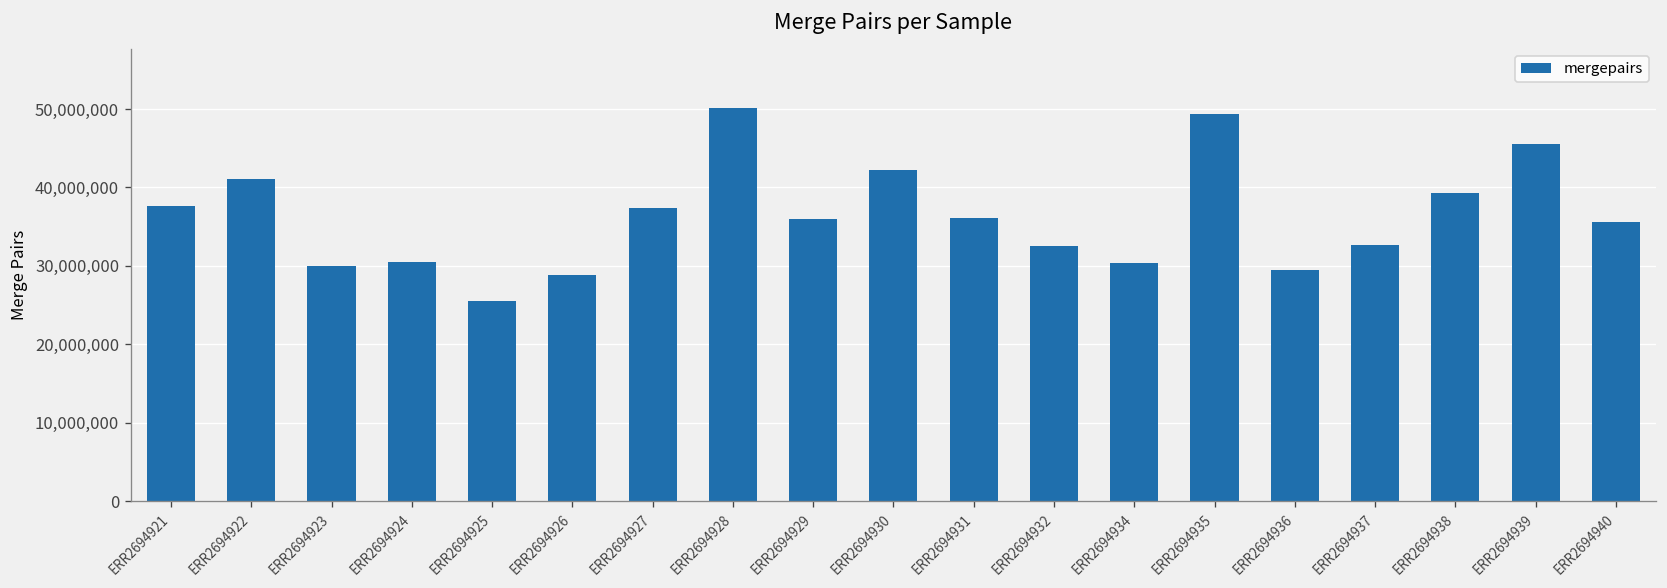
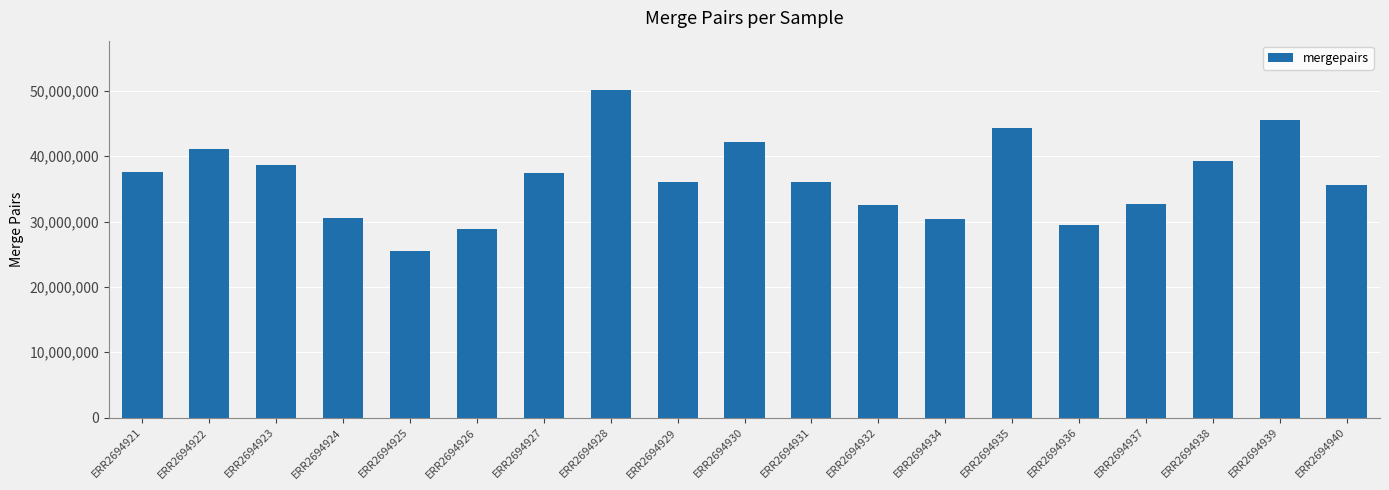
ERR2694923: 30,000,000 -> 39,000,000
ERR2694935: 49,000,000 -> 44,000,000
